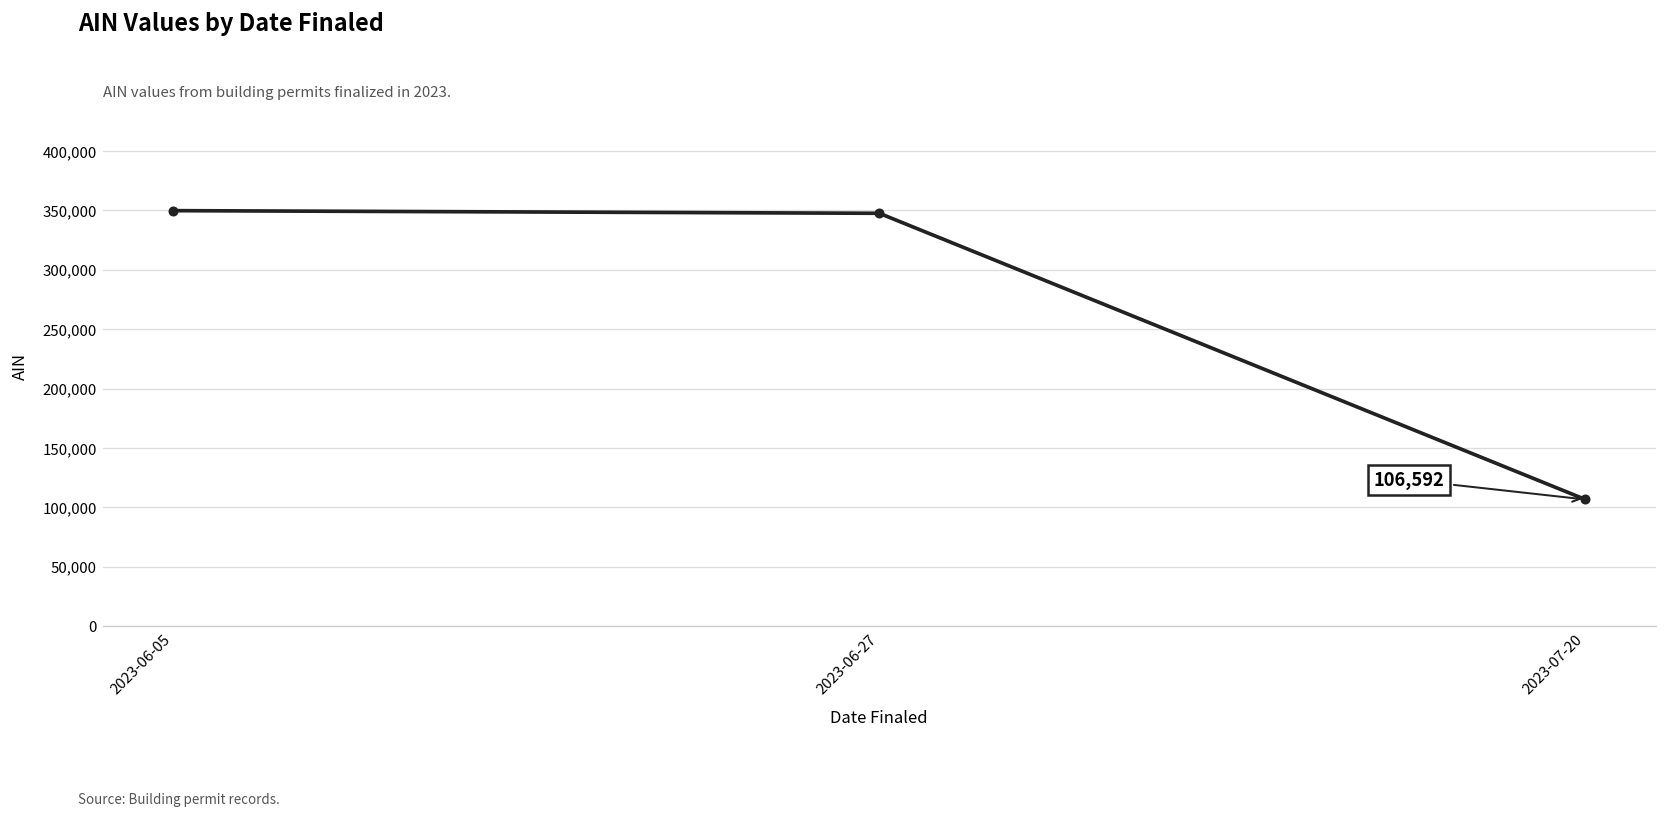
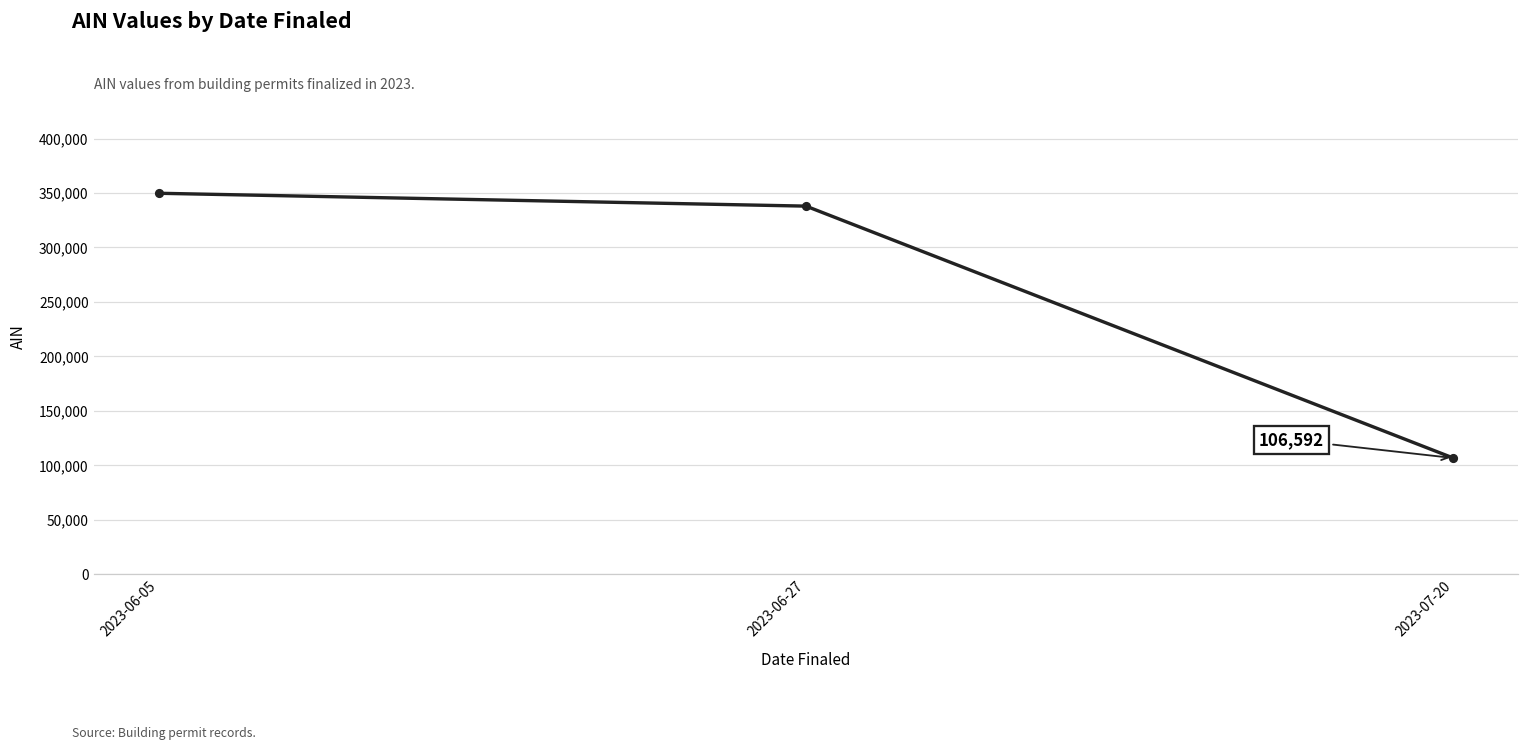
2023-06-27: 350,000 -> 340,000
